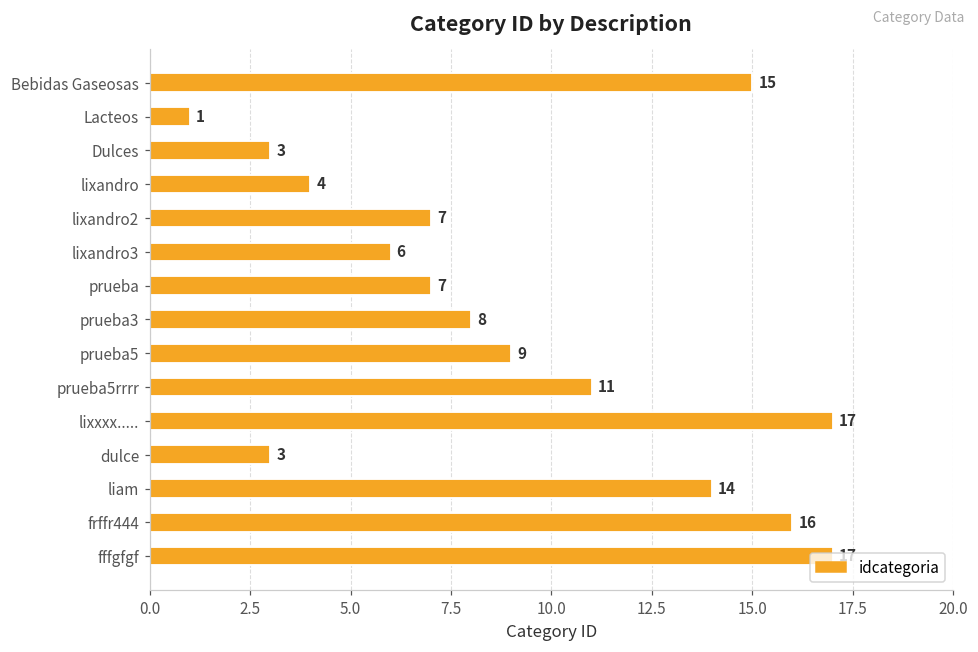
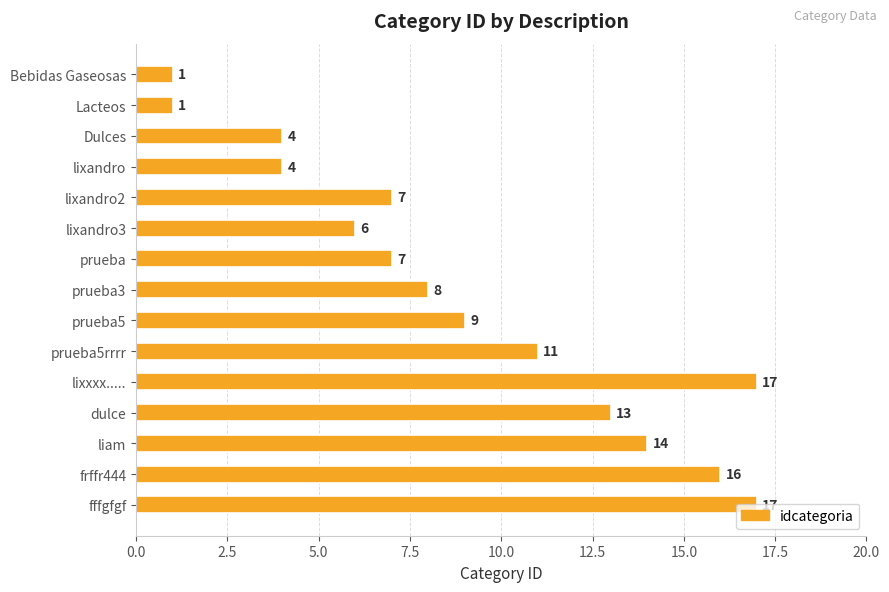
Bebidas Gaseosas: 15 -> 1
Dulces: 3 -> 4
dulce: 3 -> 13
